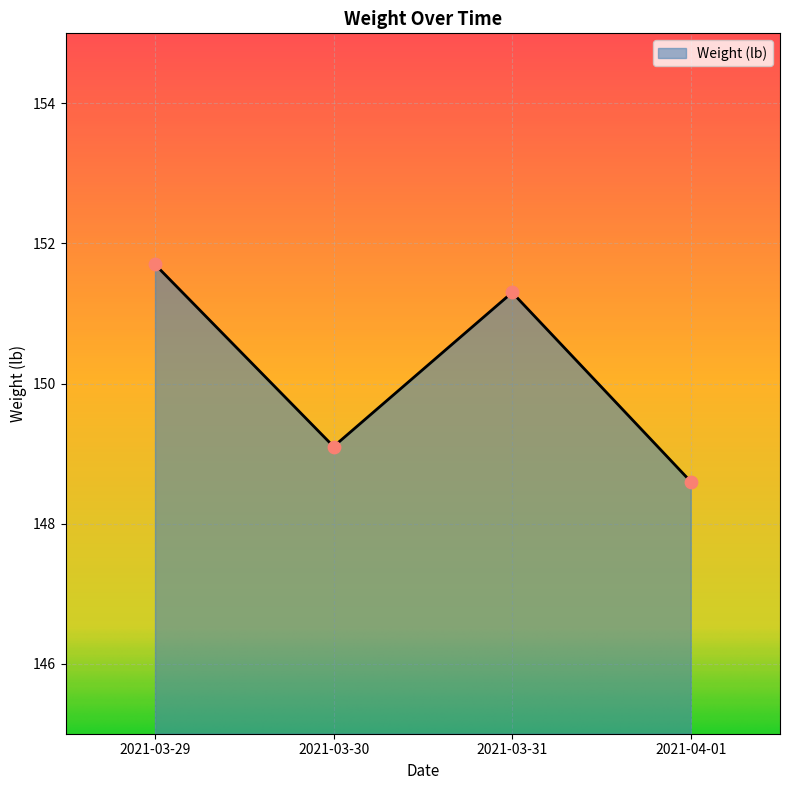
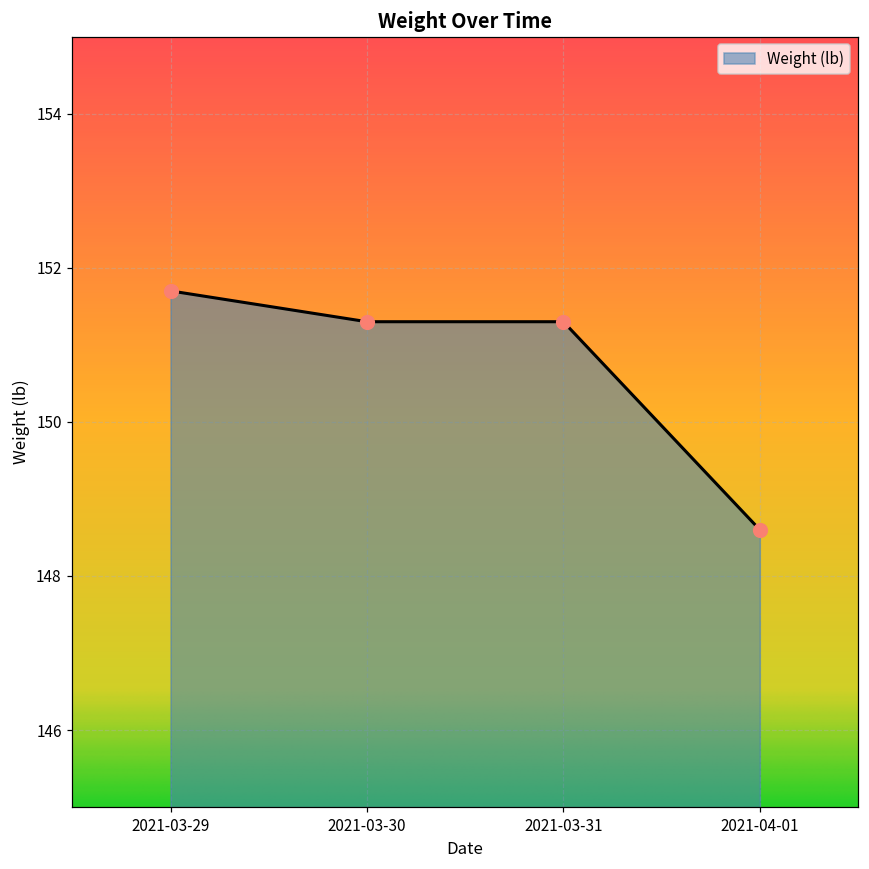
2021-03-30: 149.1 -> 151.3
